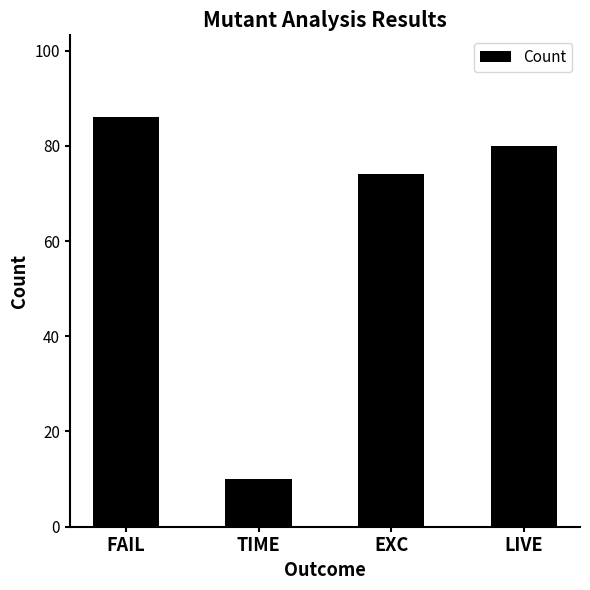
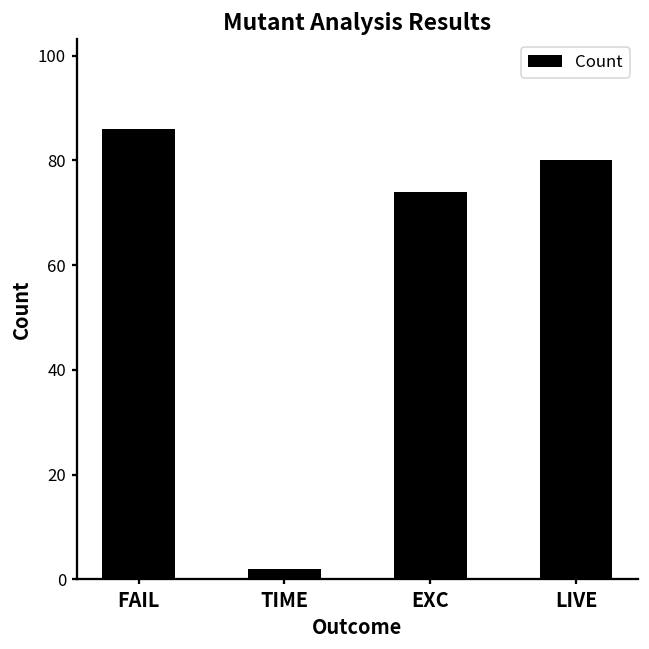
TIME: 10 -> 2
